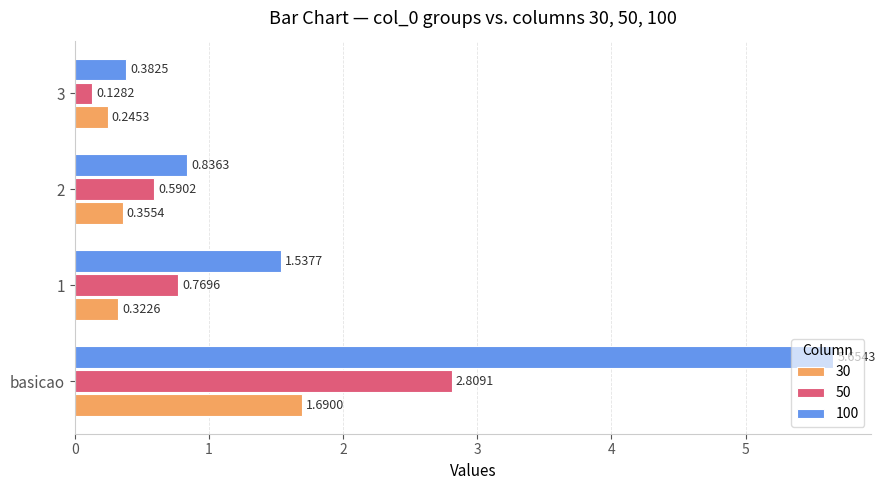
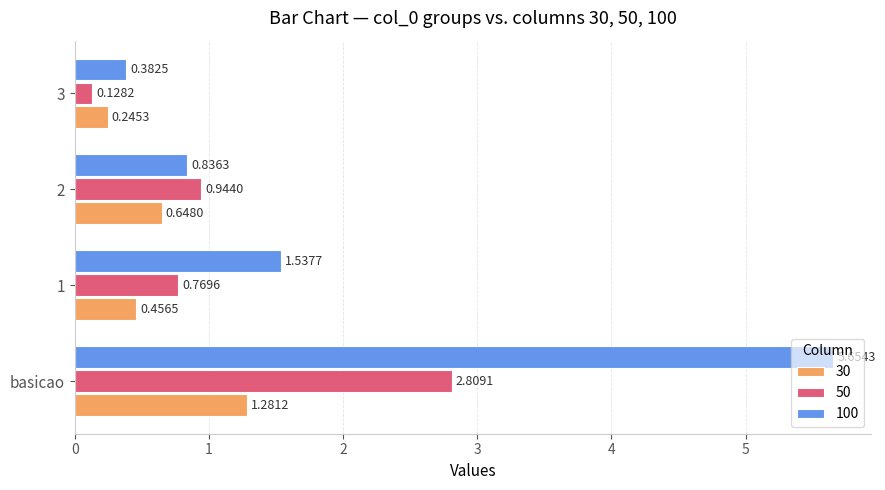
50, 2: 0.5902 -> 0.9440
30, 2: 0.3554 -> 0.6480
30, 1: 0.3226 -> 0.4565
30, basicao: 1.6900 -> 1.2812
